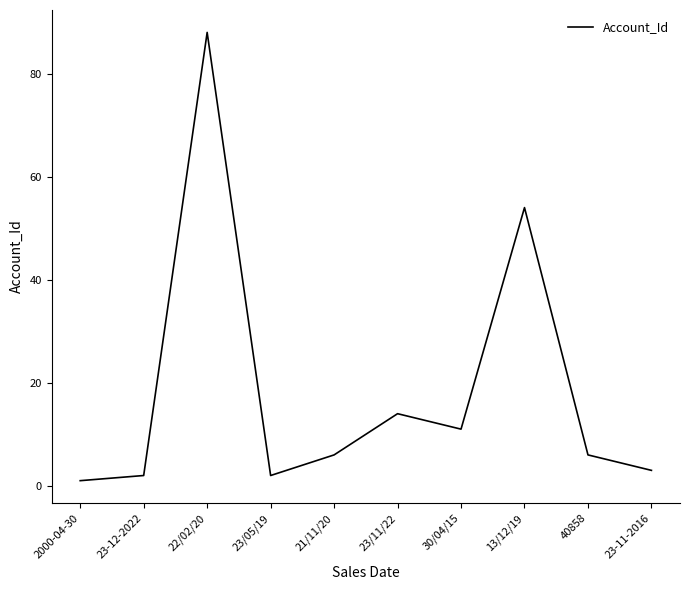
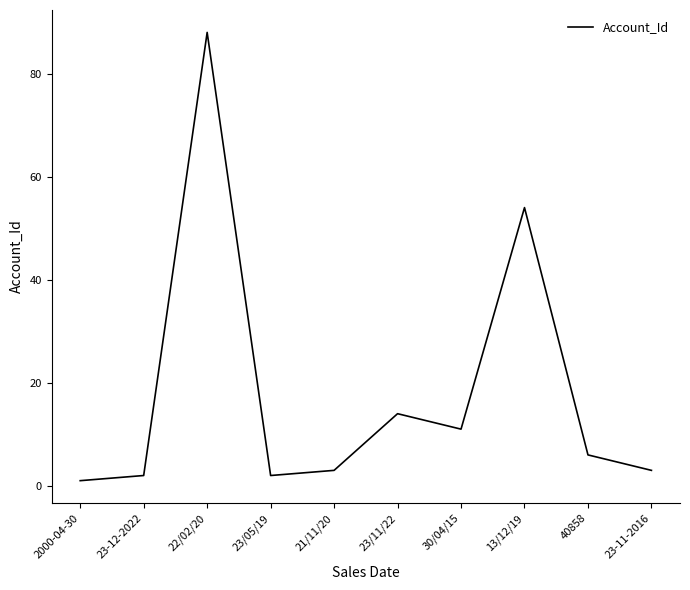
21/11/20: 6 -> 3
